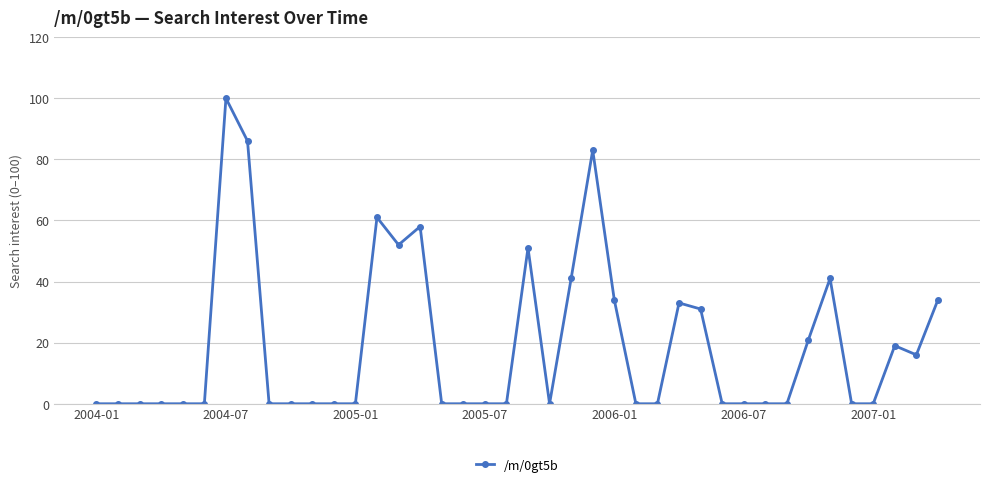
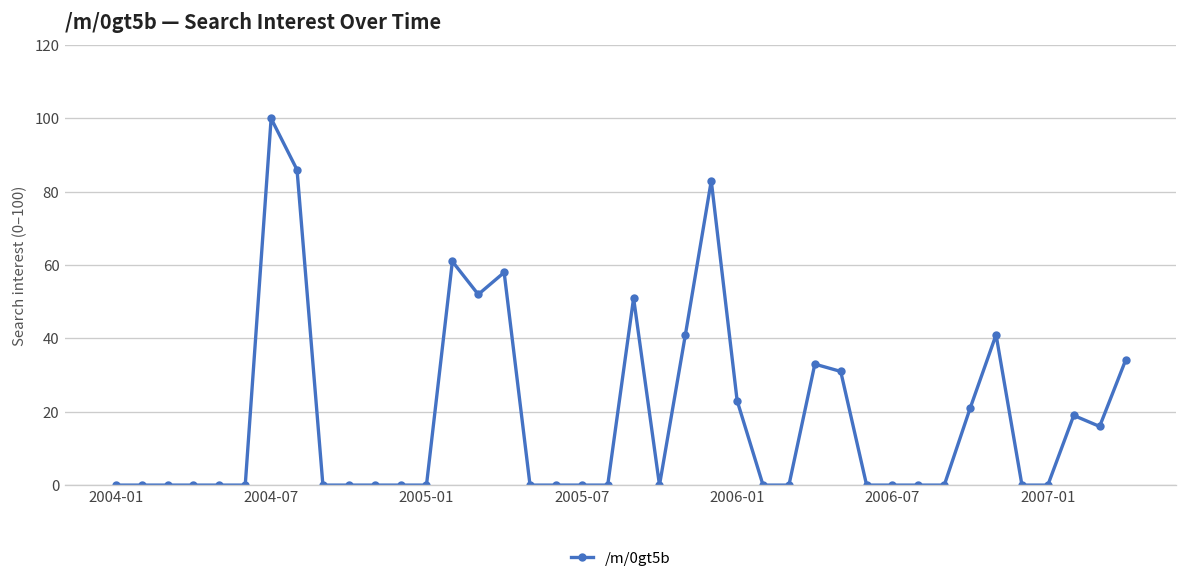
2006-01: 34 -> 23
